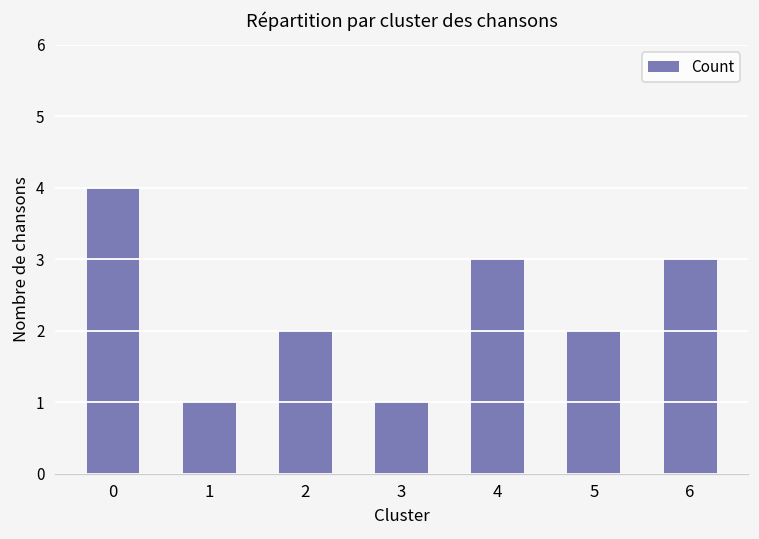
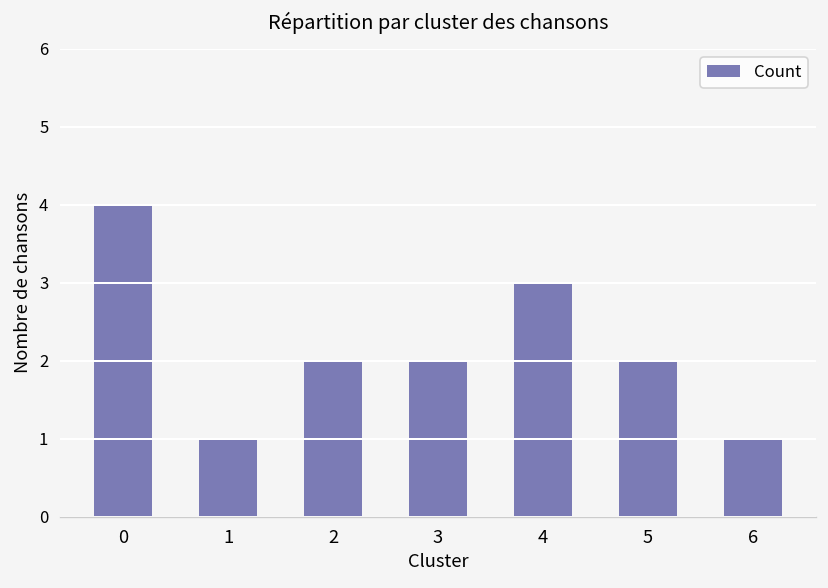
3: 1 -> 2
6: 3 -> 1
